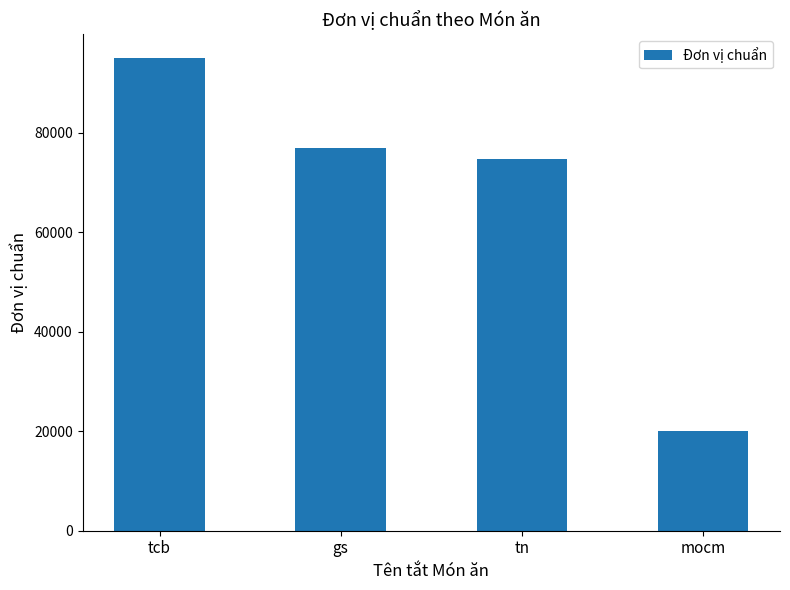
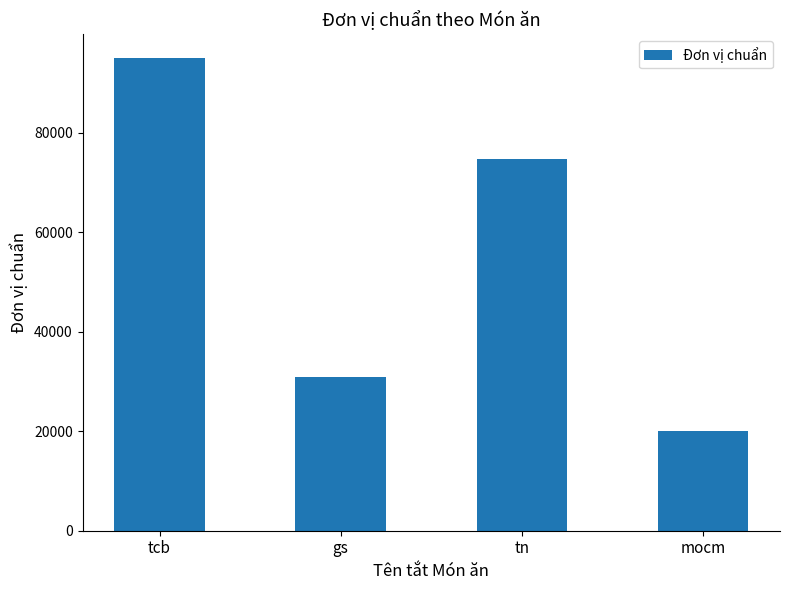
gs: 77000 -> 31000
